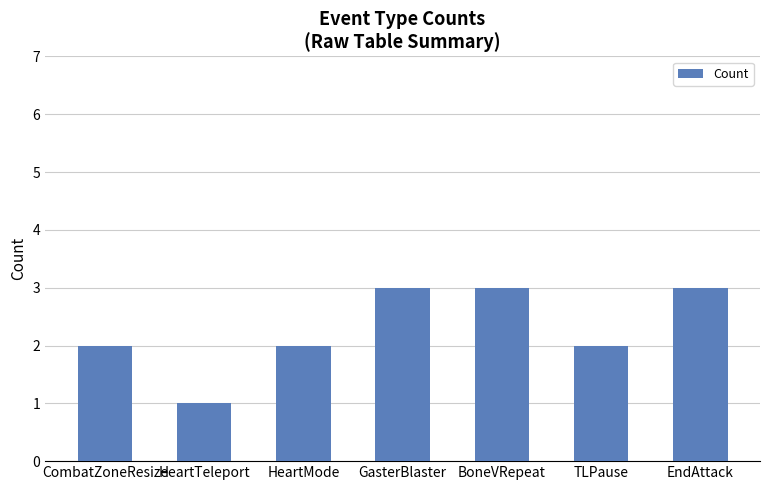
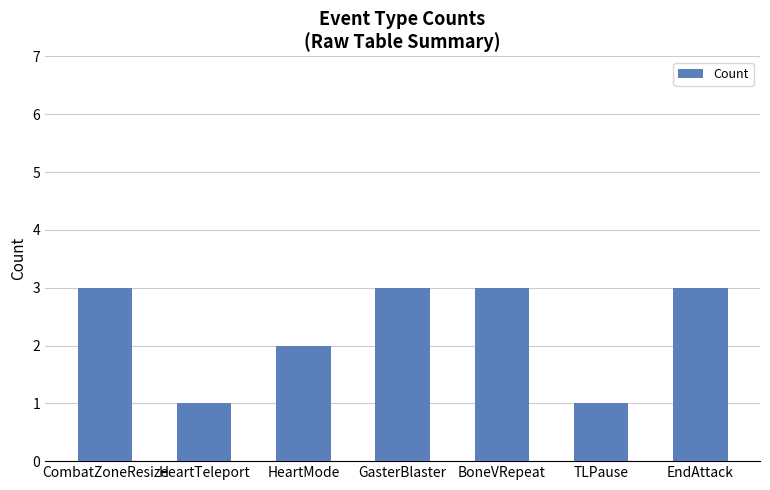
CombatZoneResize: 2 -> 3
TLPause: 2 -> 1
